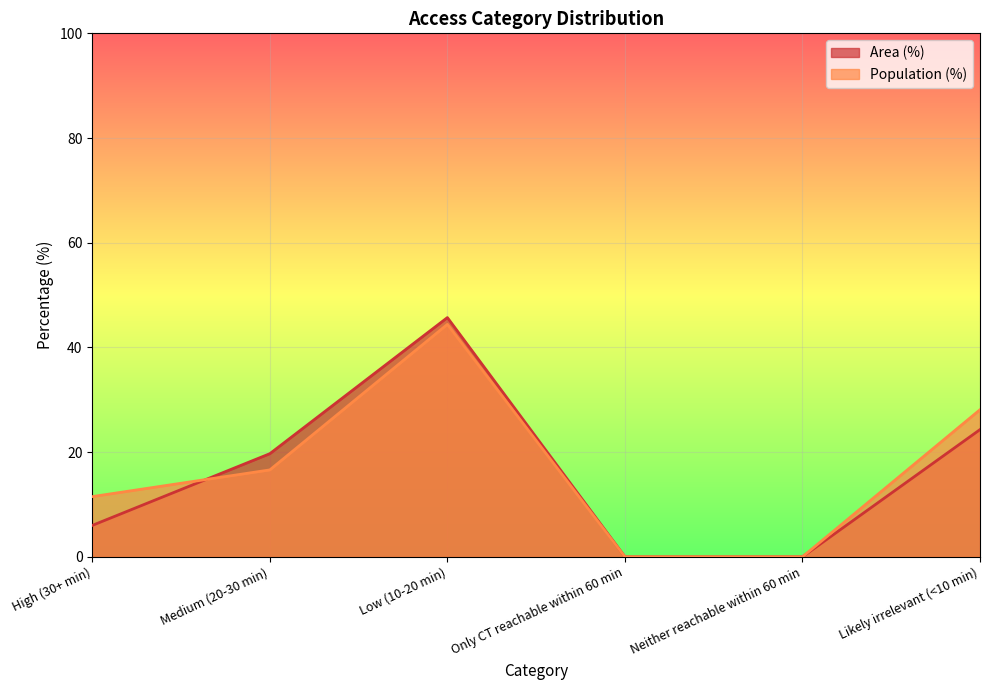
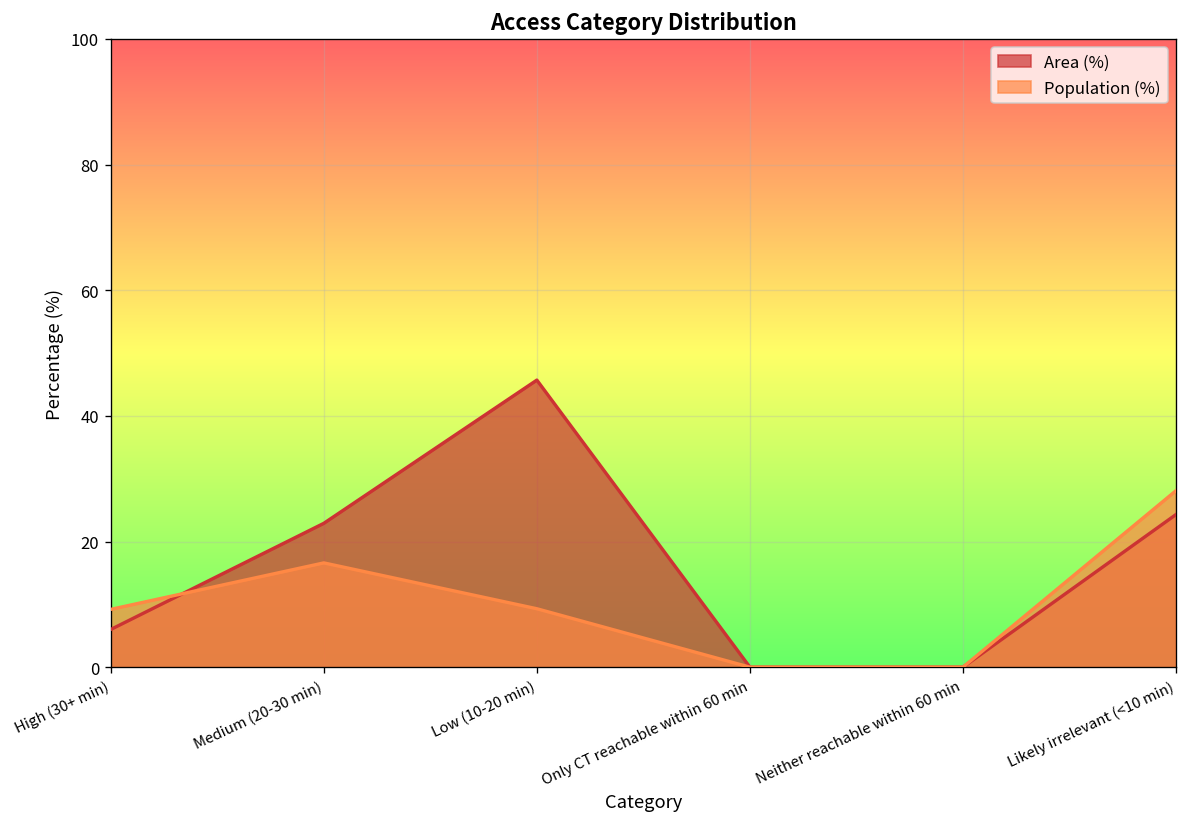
Population (%), High (30+ min): 12 -> 9
Area (%), Medium (20-30 min): 20 -> 23
Population (%), Low (10-20 min): 44 -> 9
